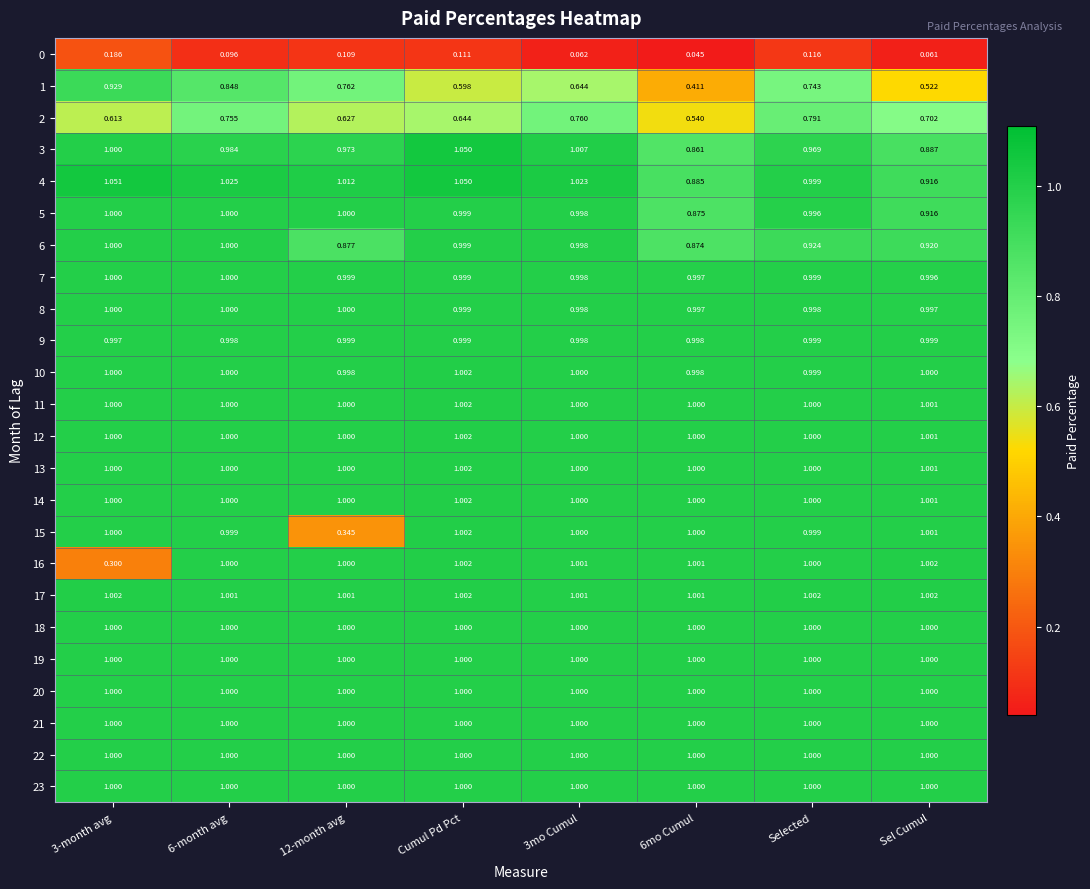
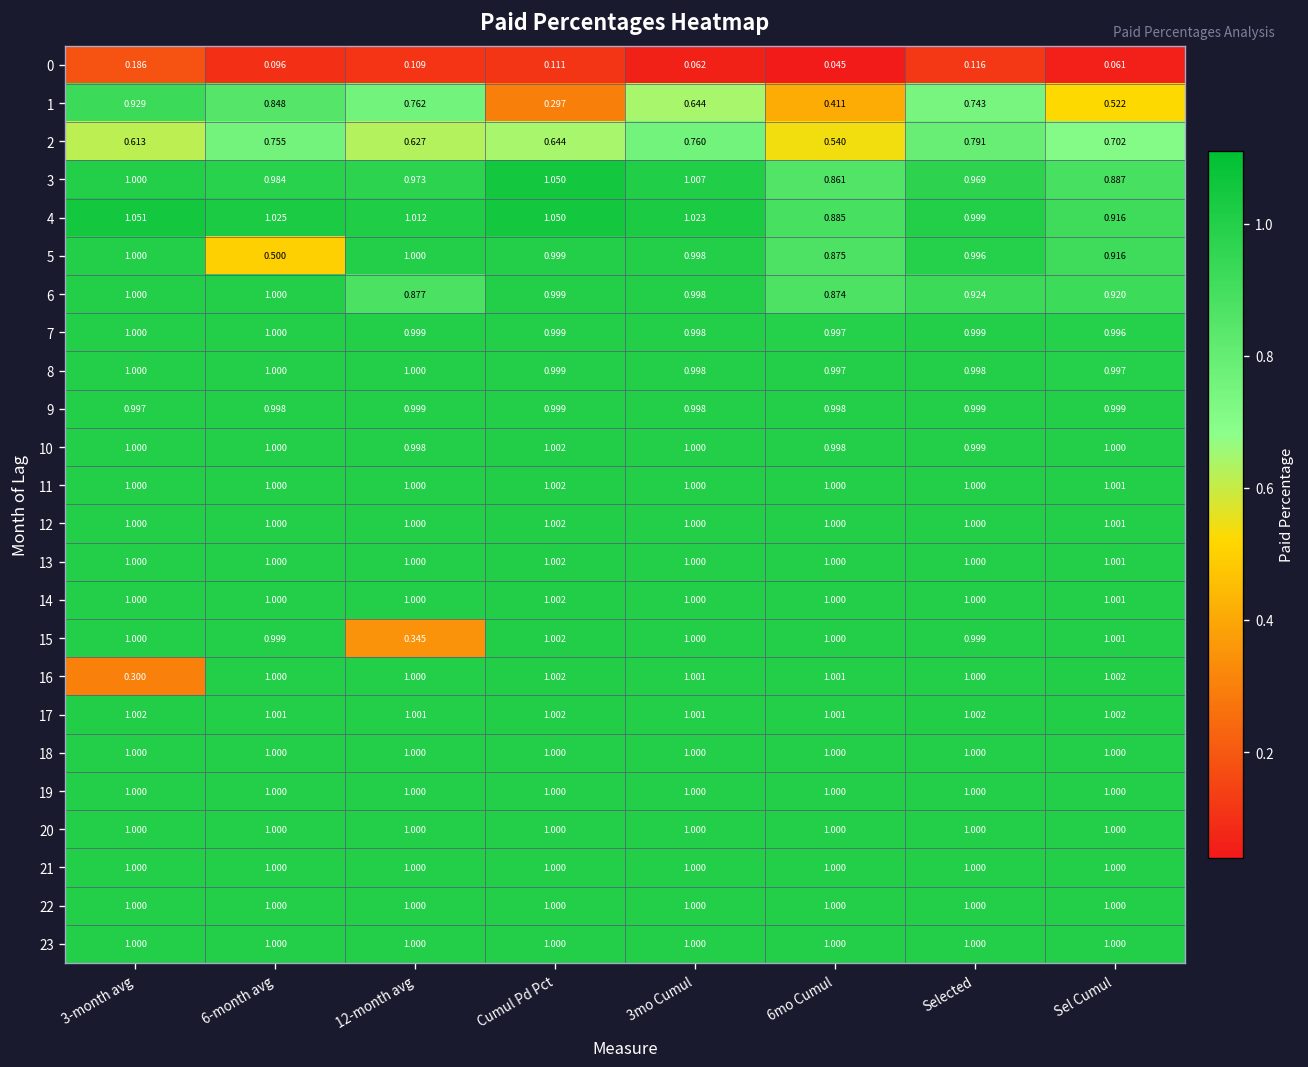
1, Cumul Pd Pct: 0.598 -> 0.297
5, 6-month avg: 1.000 -> 0.500
